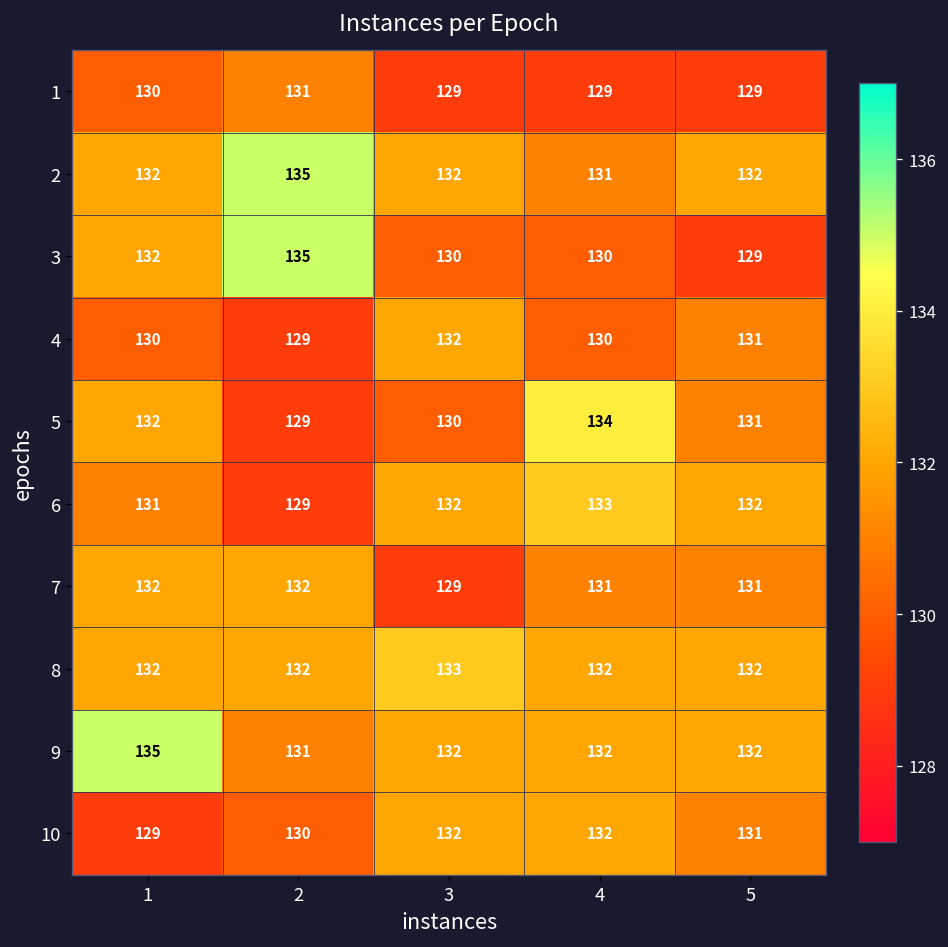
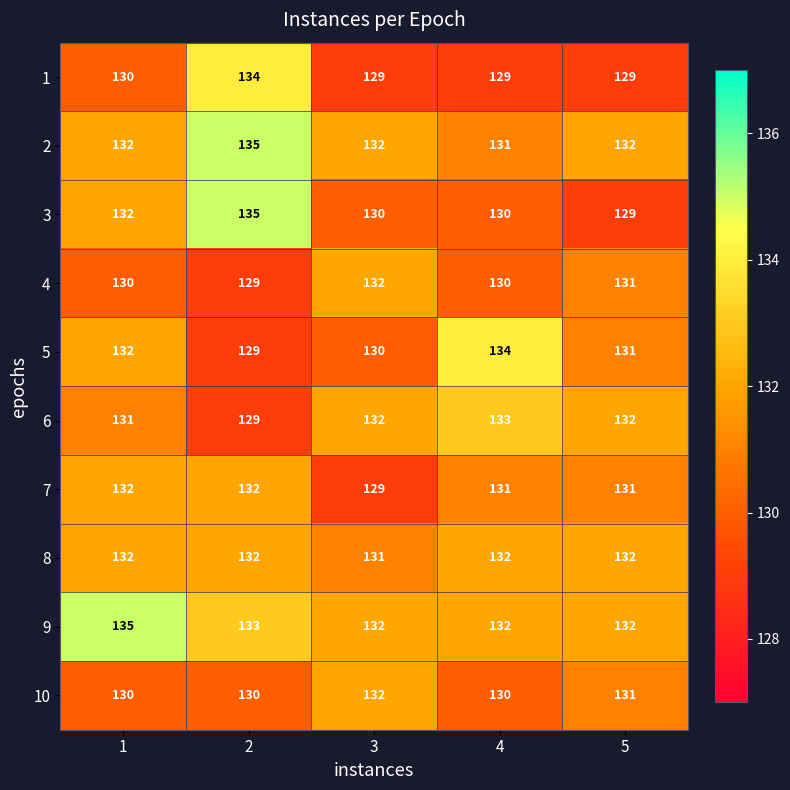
1, 2: 131 -> 134
8, 3: 133 -> 131
9, 2: 131 -> 133
10, 1: 129 -> 130
10, 4: 132 -> 130
